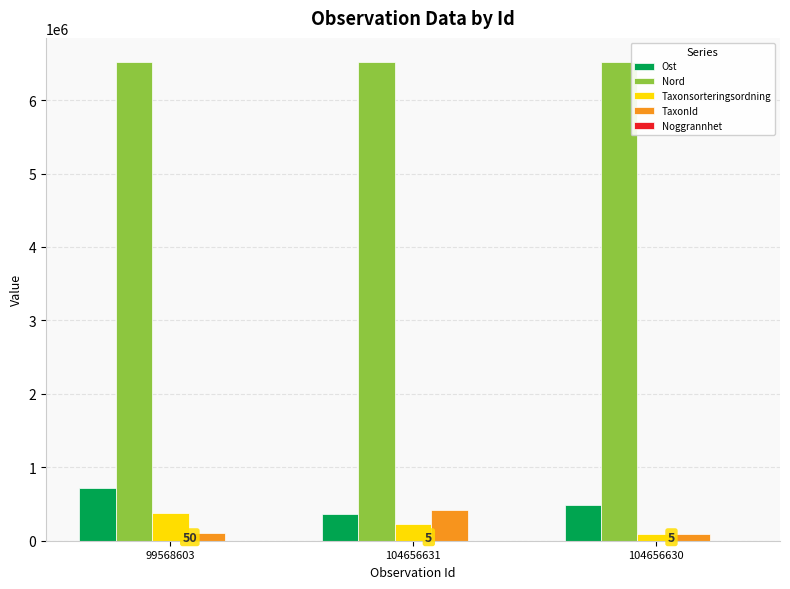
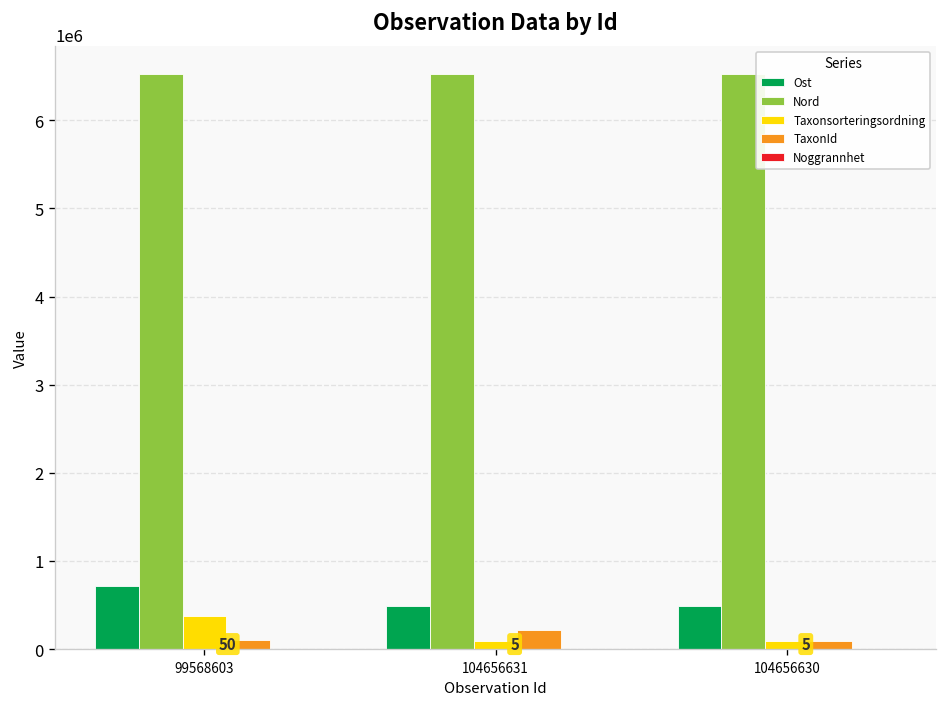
Ost, 104656631: 400000 -> 500000
Taxonsorteringsordning, 104656631: 200000 -> 100000
TaxonId, 104656631: 400000 -> 200000
